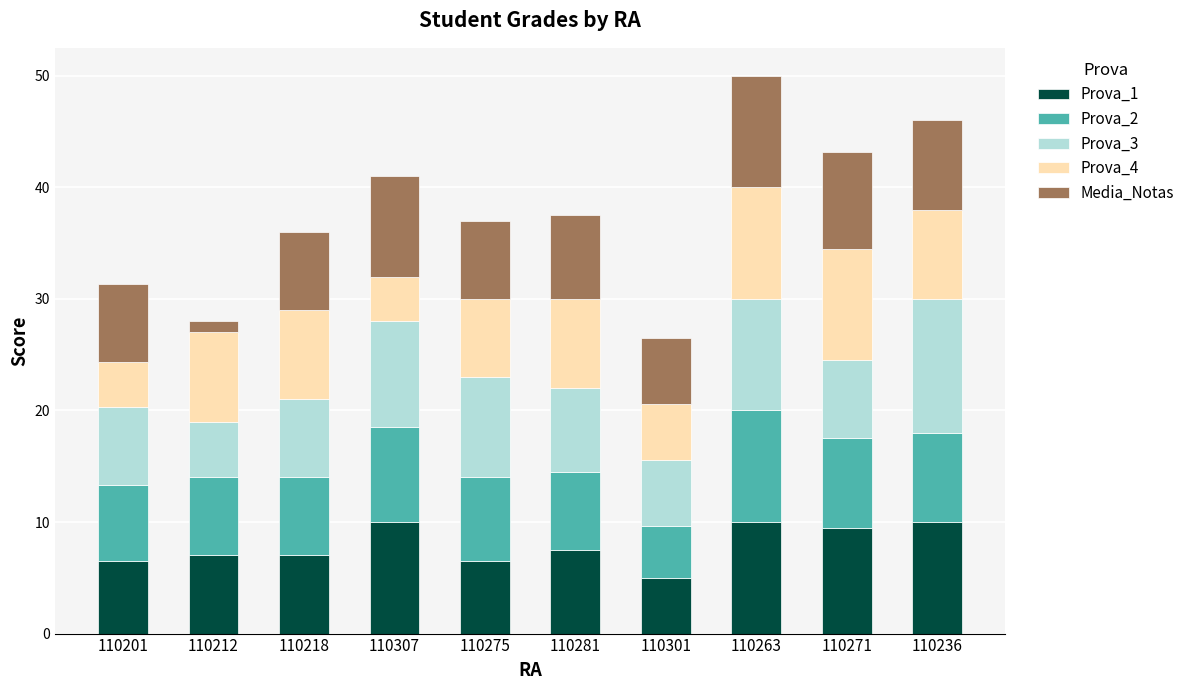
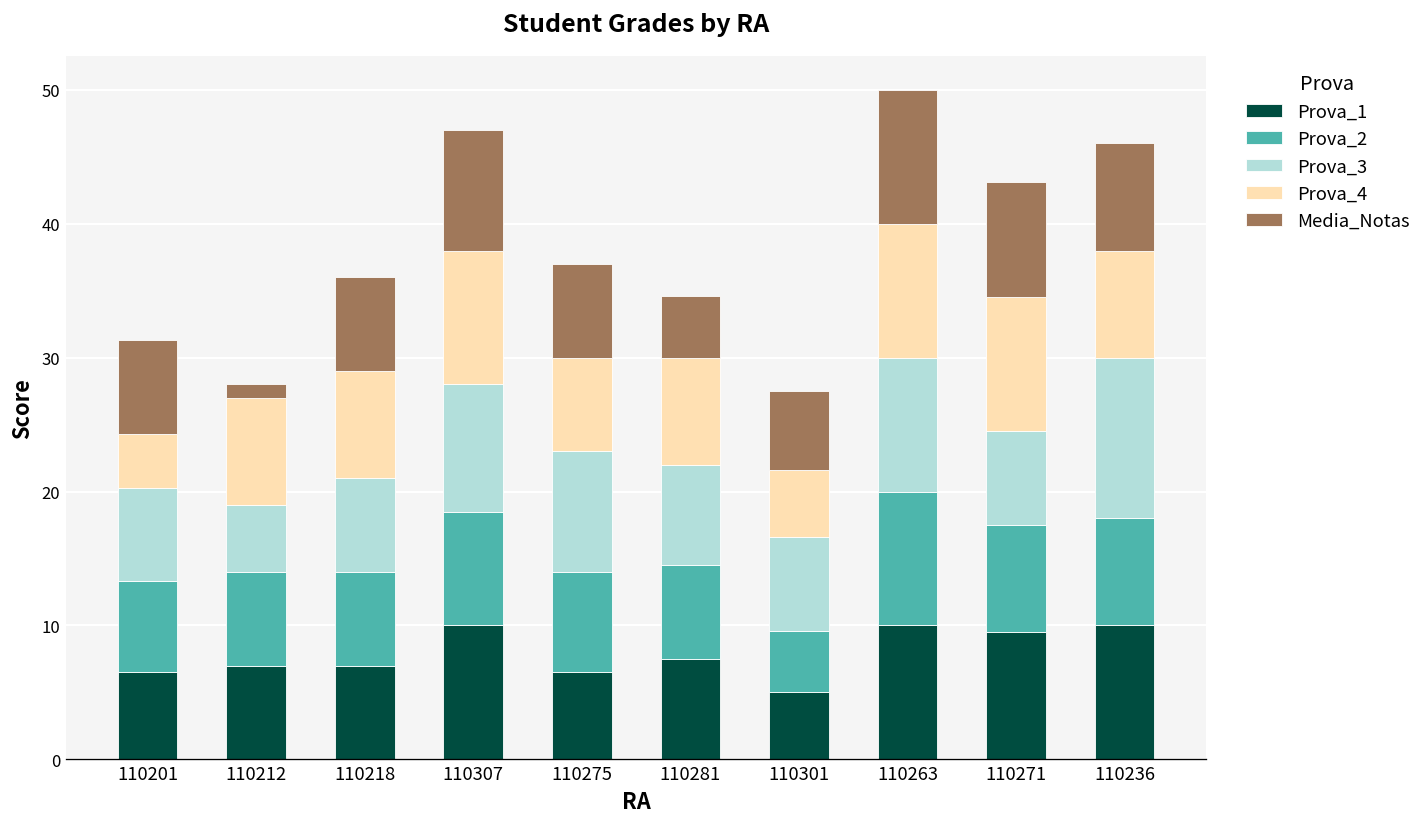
Prova_4, 110307: 4 -> 10
Media_Notas, 110281: 7.5 -> 4.6
Prova_3, 110301: 6 -> 7
